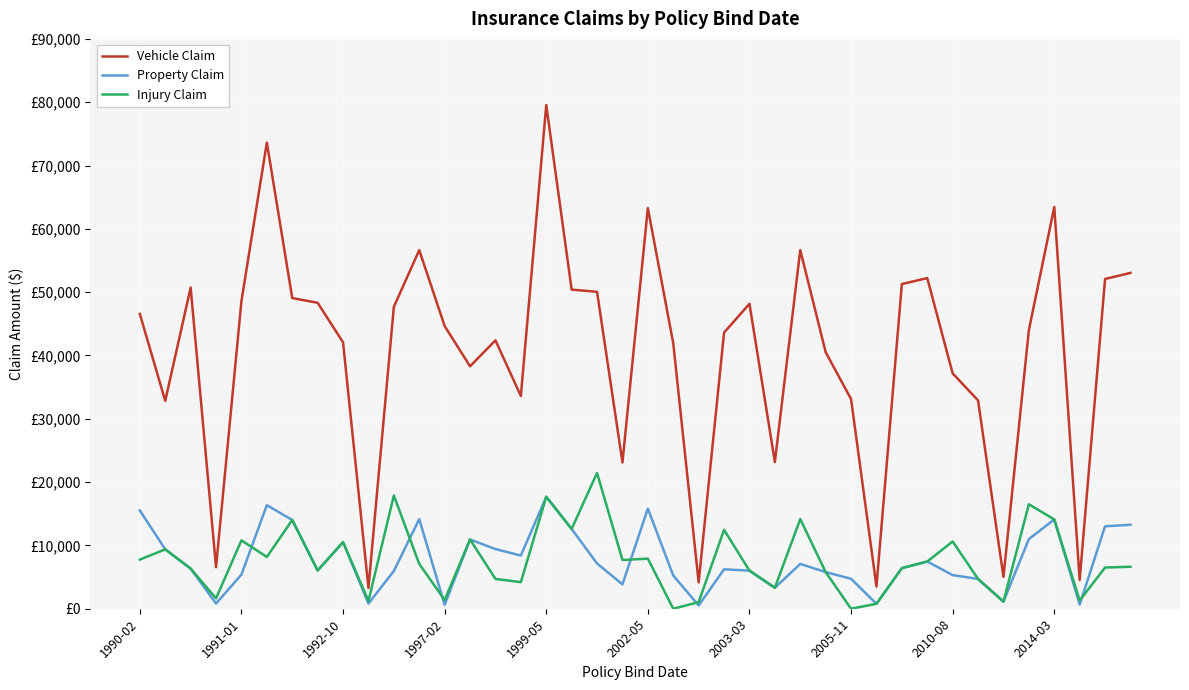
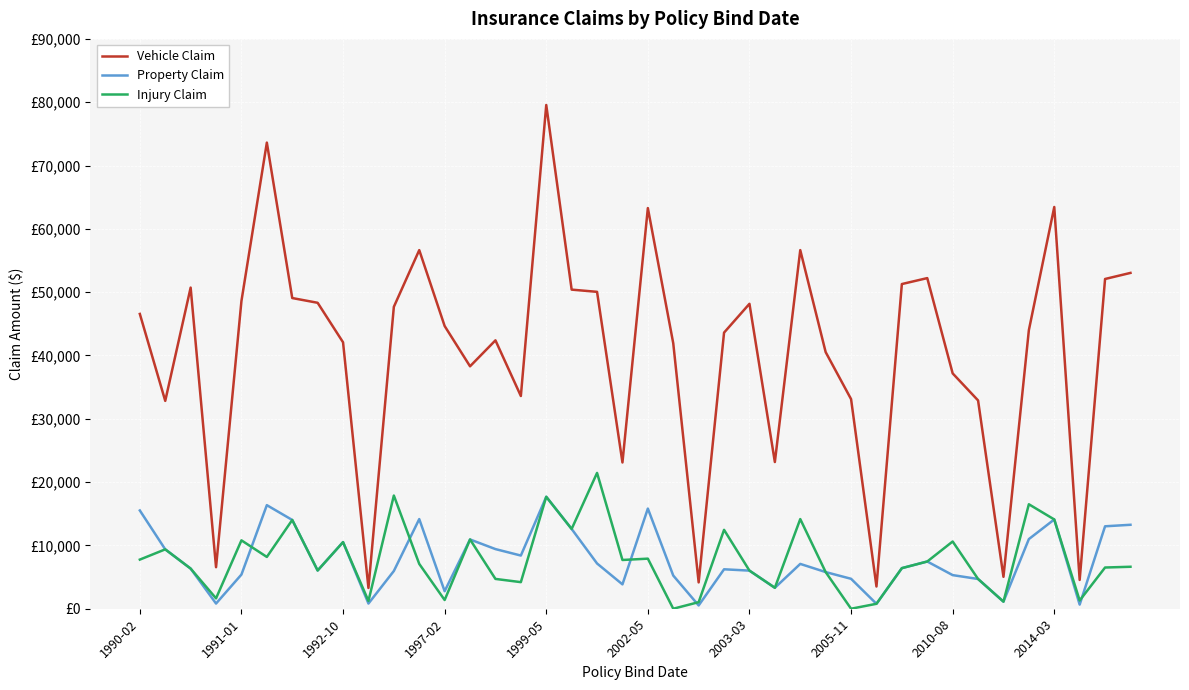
Property Claim, 1997-02: £1,000 -> £3,000
